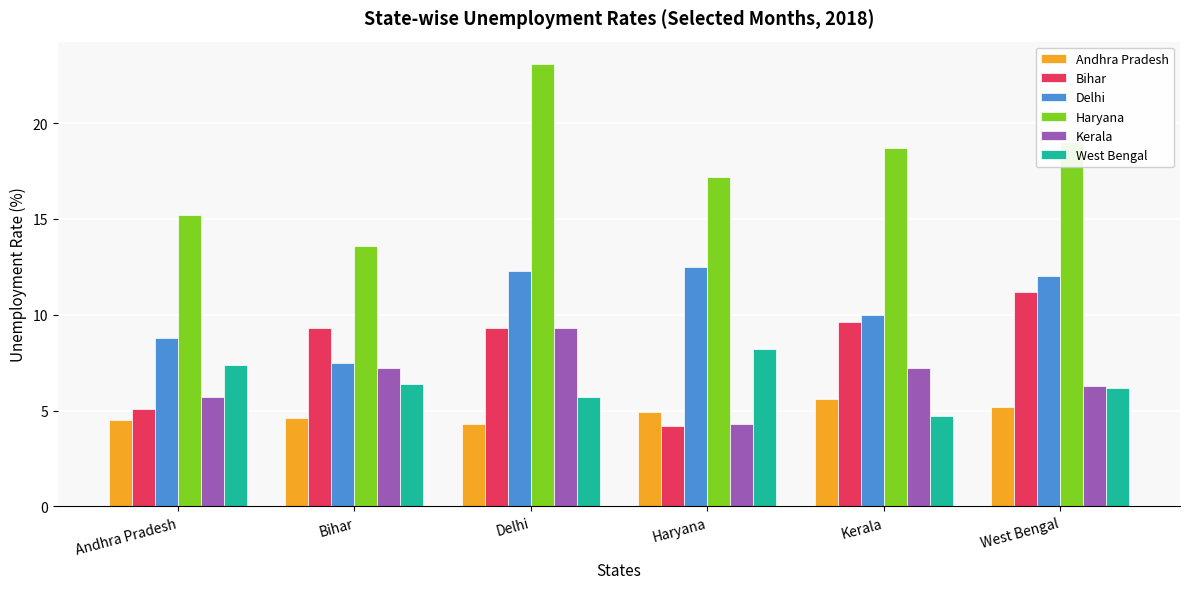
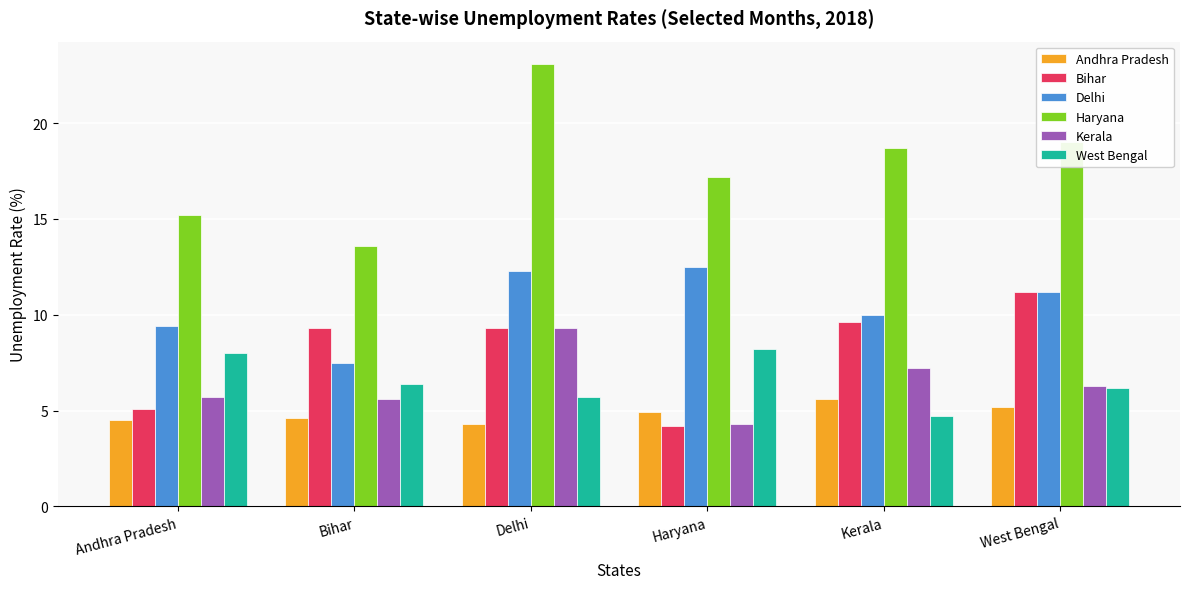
Delhi, Andhra Pradesh: 8.8 -> 9.4
West Bengal, Andhra Pradesh: 7.4 -> 8.0
Kerala, Bihar: 7.2 -> 5.6
Delhi, West Bengal: 12.0 -> 11.2
